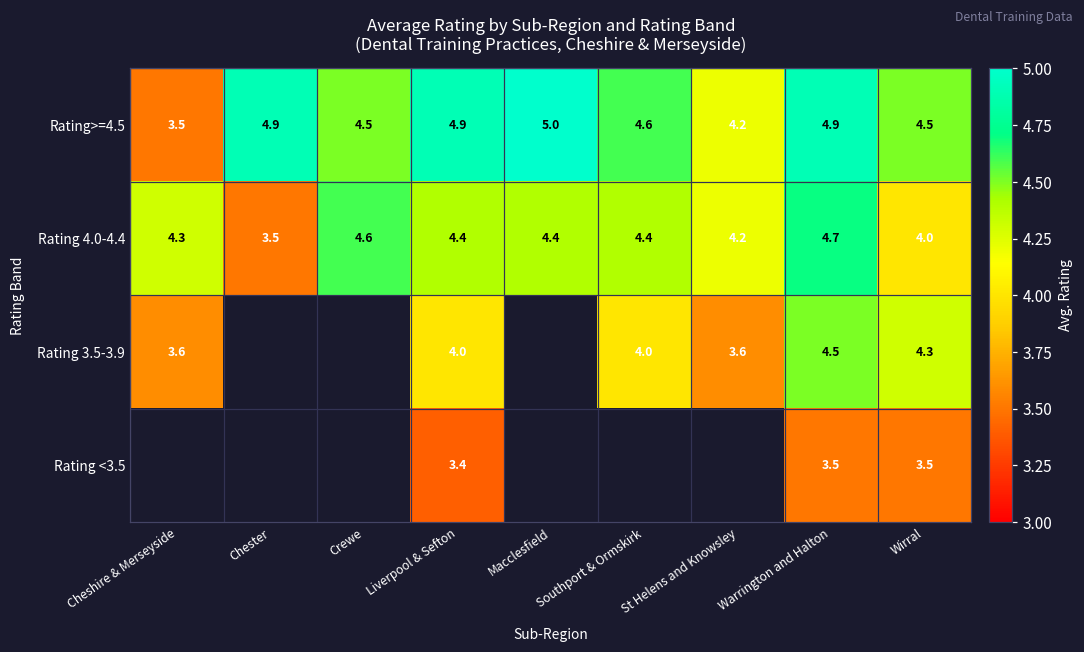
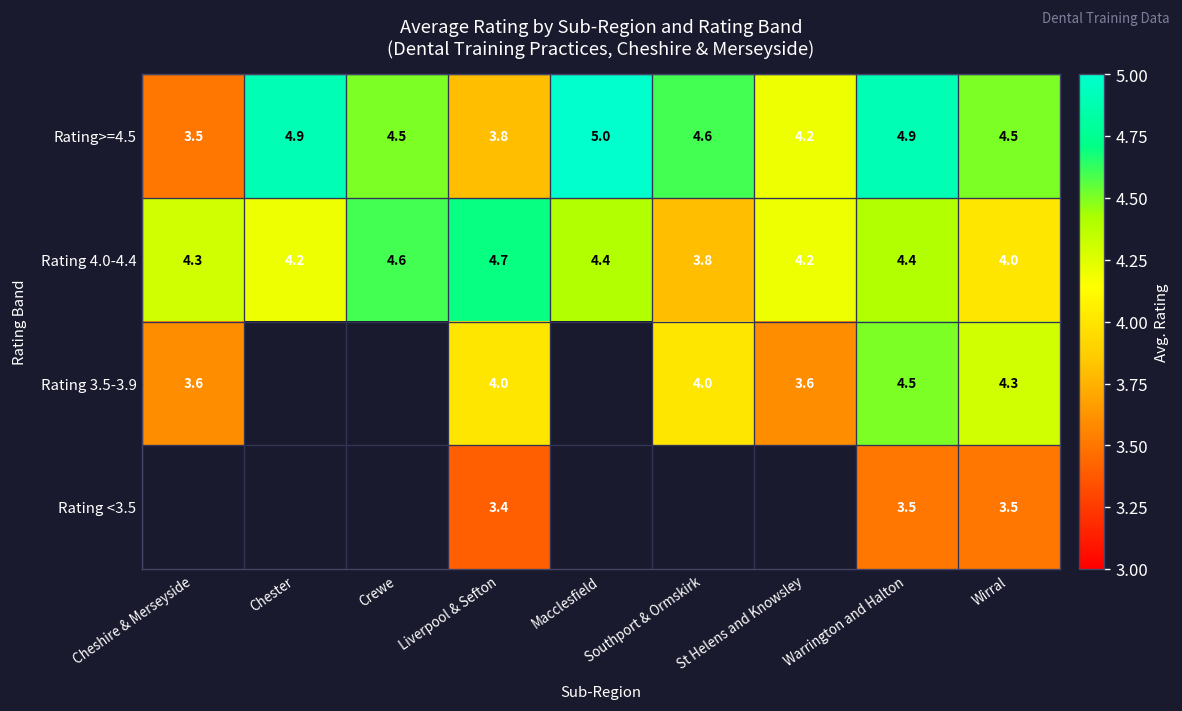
Rating>=4.5, Liverpool & Sefton: 4.9 -> 3.8
Rating 4.0-4.4, Chester: 3.5 -> 4.2
Rating 4.0-4.4, Liverpool & Sefton: 4.4 -> 4.7
Rating 4.0-4.4, Southport & Ormskirk: 4.4 -> 3.8
Rating 4.0-4.4, Warrington and Halton: 4.7 -> 4.4
